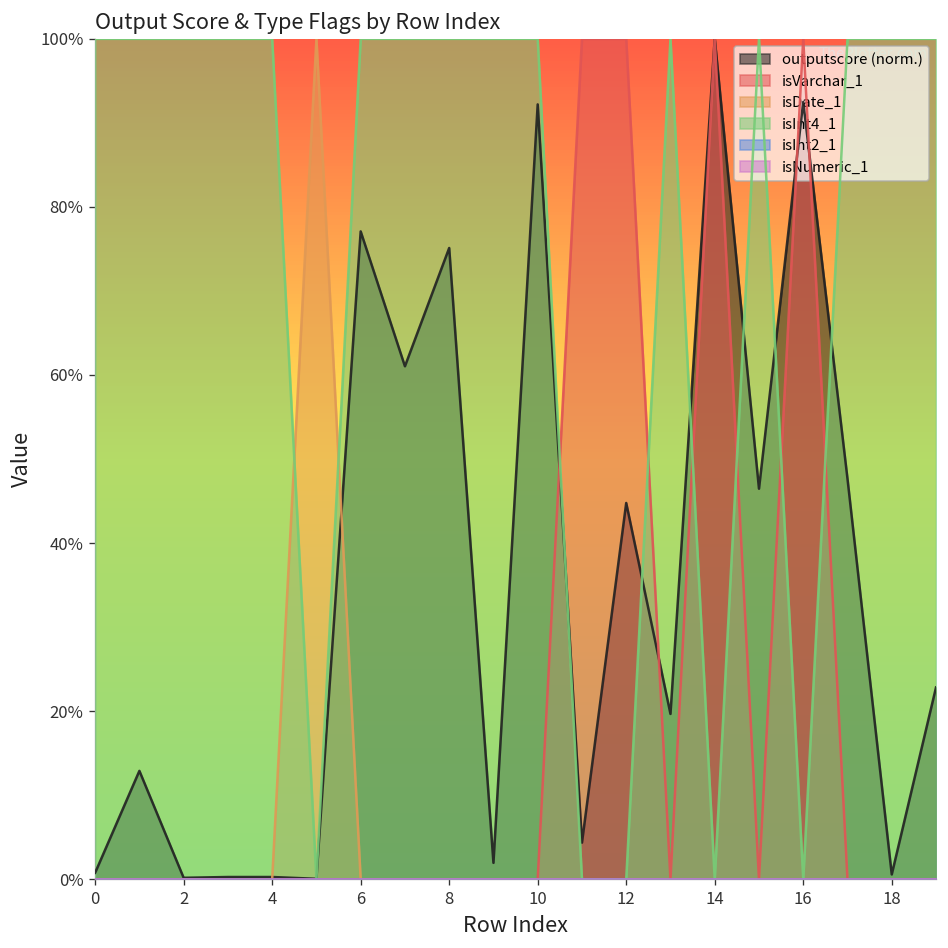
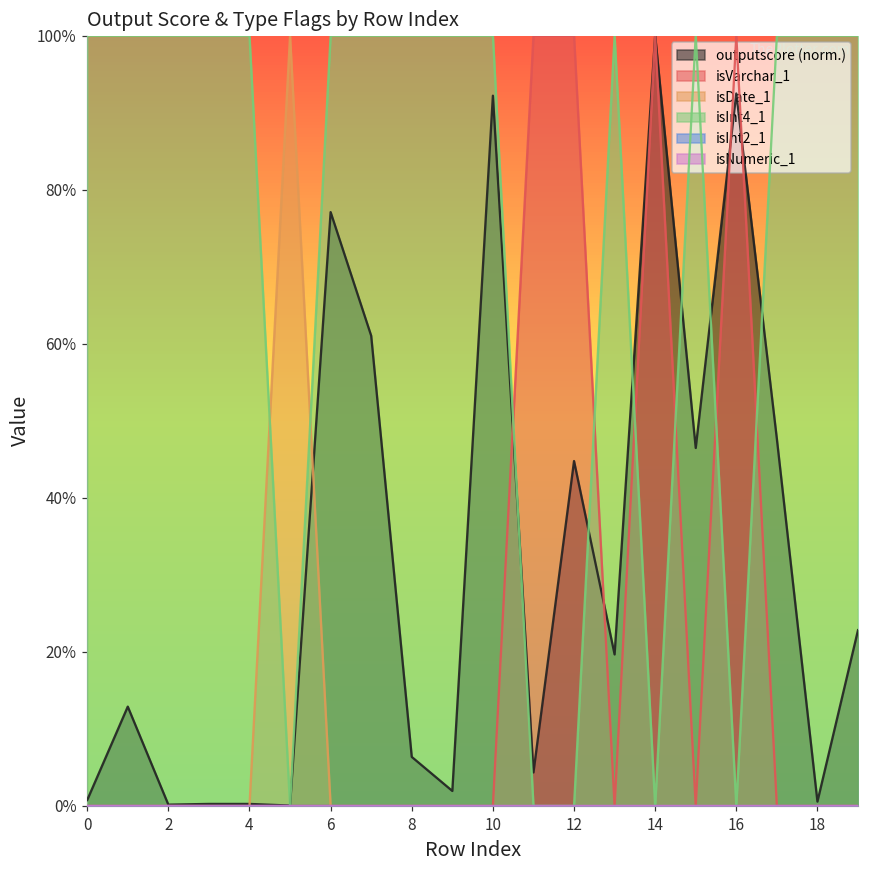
outputscore (norm.), 8: 75% -> 6%
